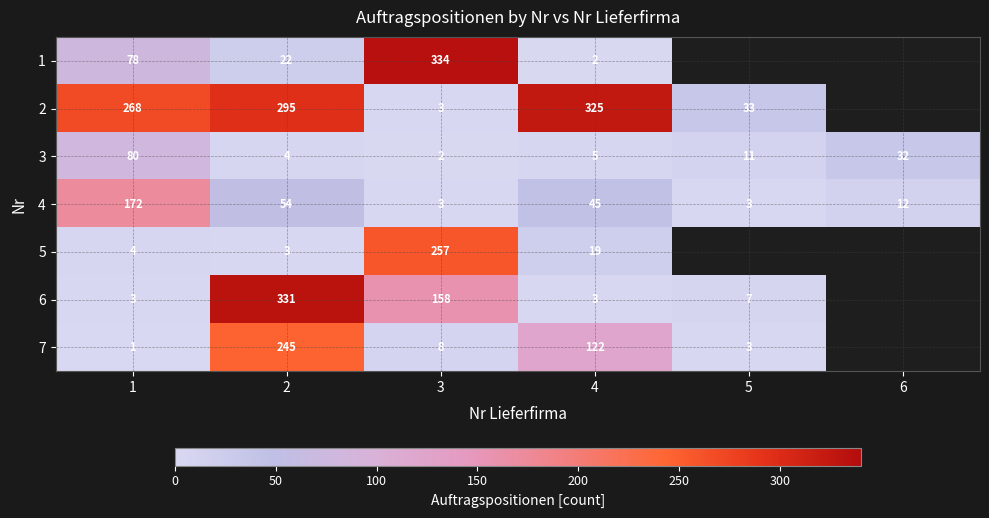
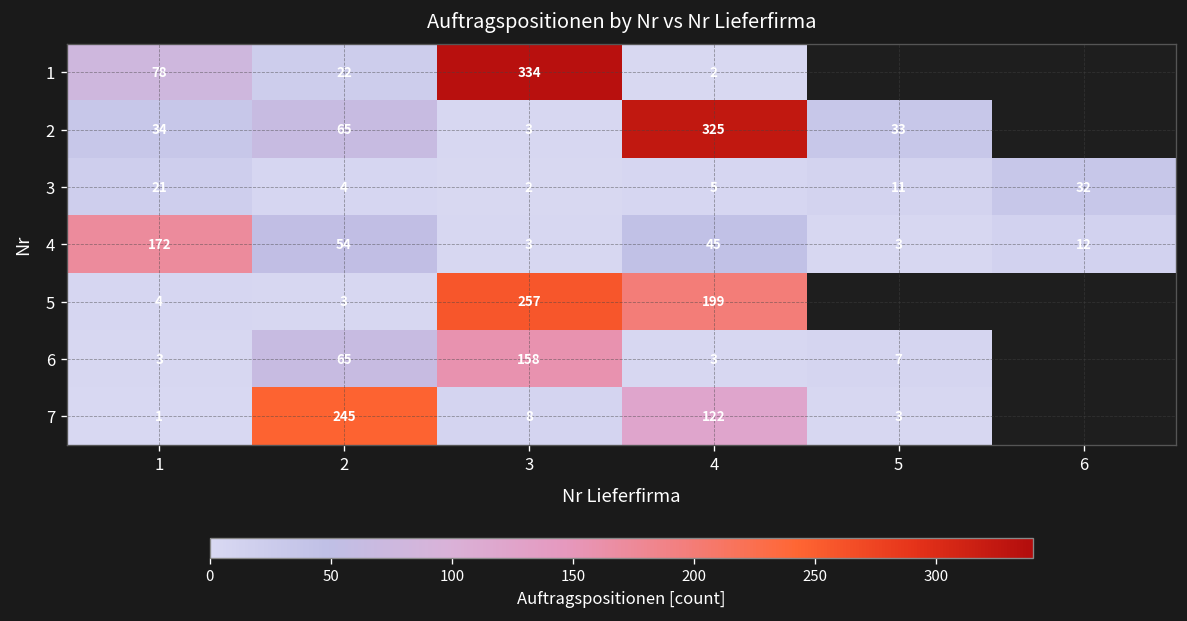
2, 1: 268 -> 34
2, 2: 295 -> 65
3, 1: 80 -> 21
5, 4: 19 -> 199
6, 2: 331 -> 65
